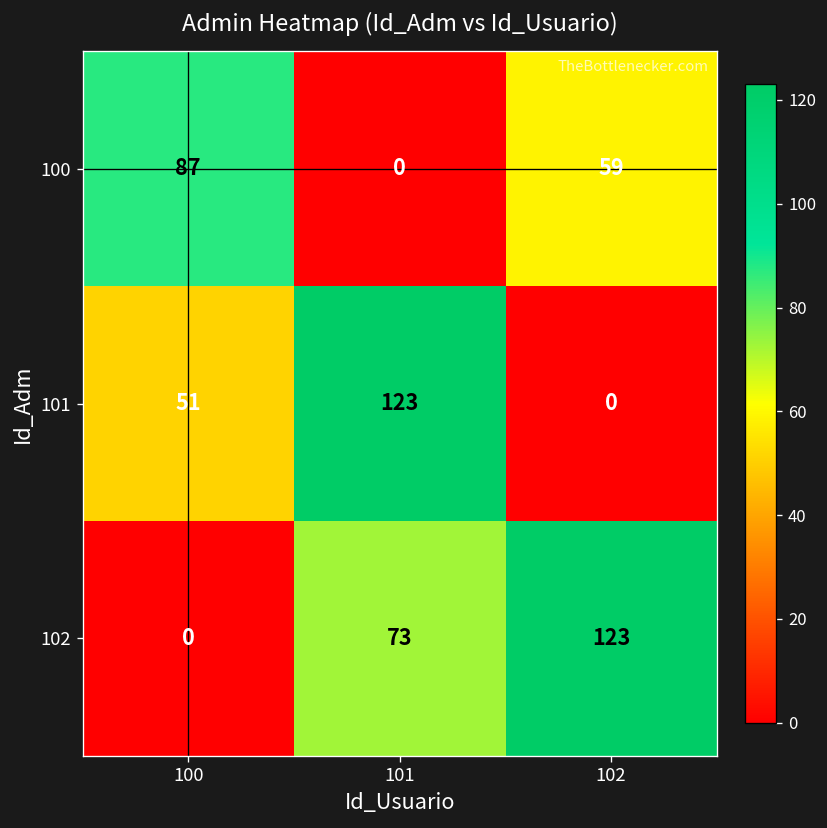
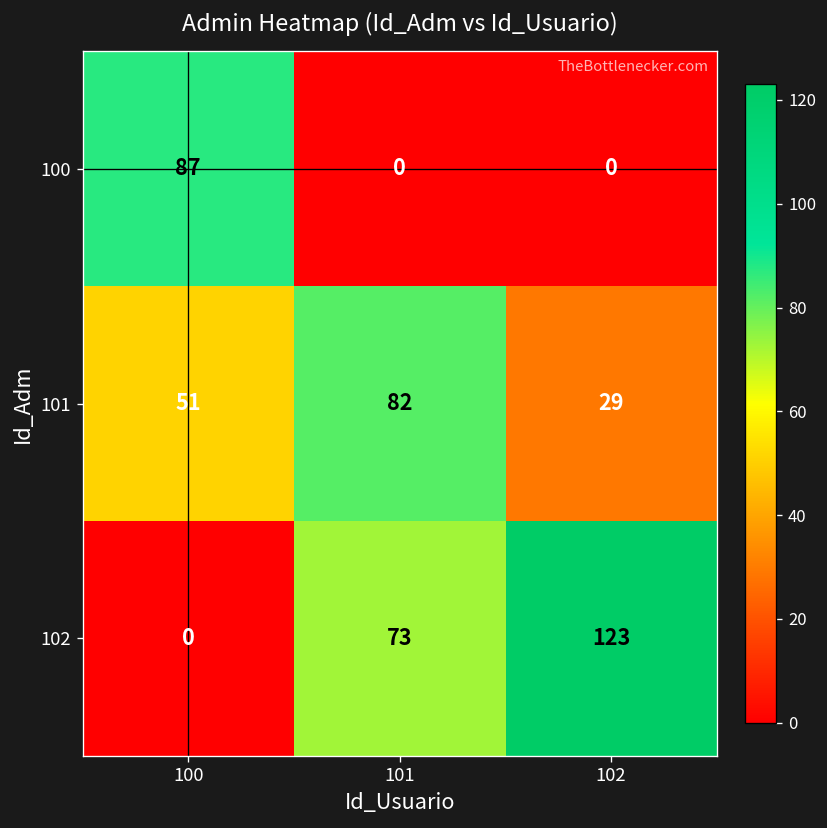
100, 102: 59 -> 0
101, 101: 123 -> 82
101, 102: 0 -> 29
